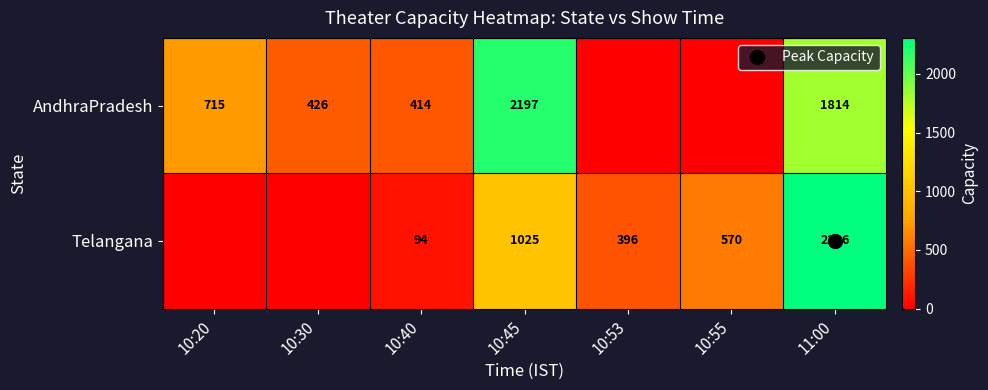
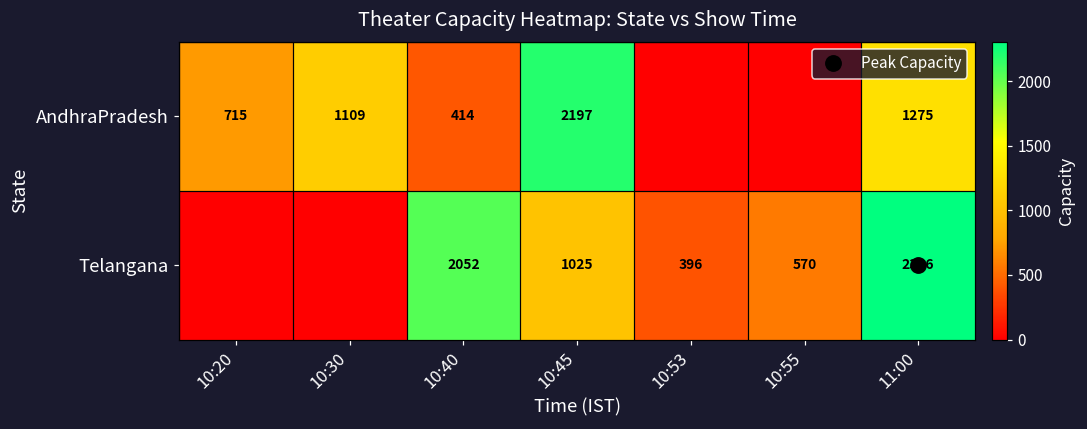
AndhraPradesh, 10:30: 426 -> 1109
AndhraPradesh, 11:00: 1814 -> 1275
Telangana, 10:40: 94 -> 2052
